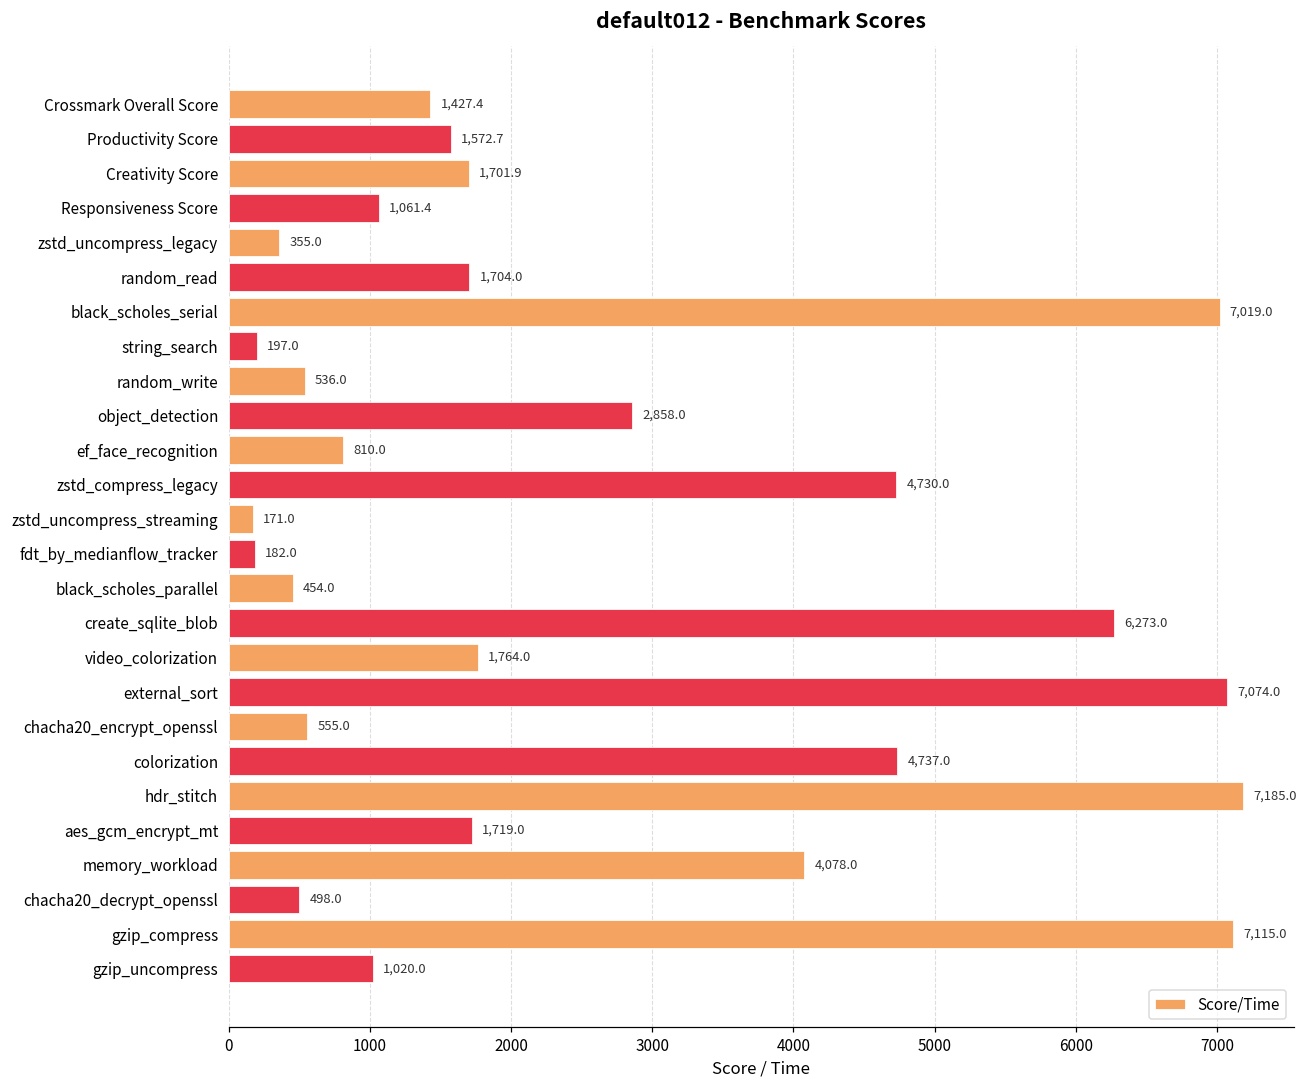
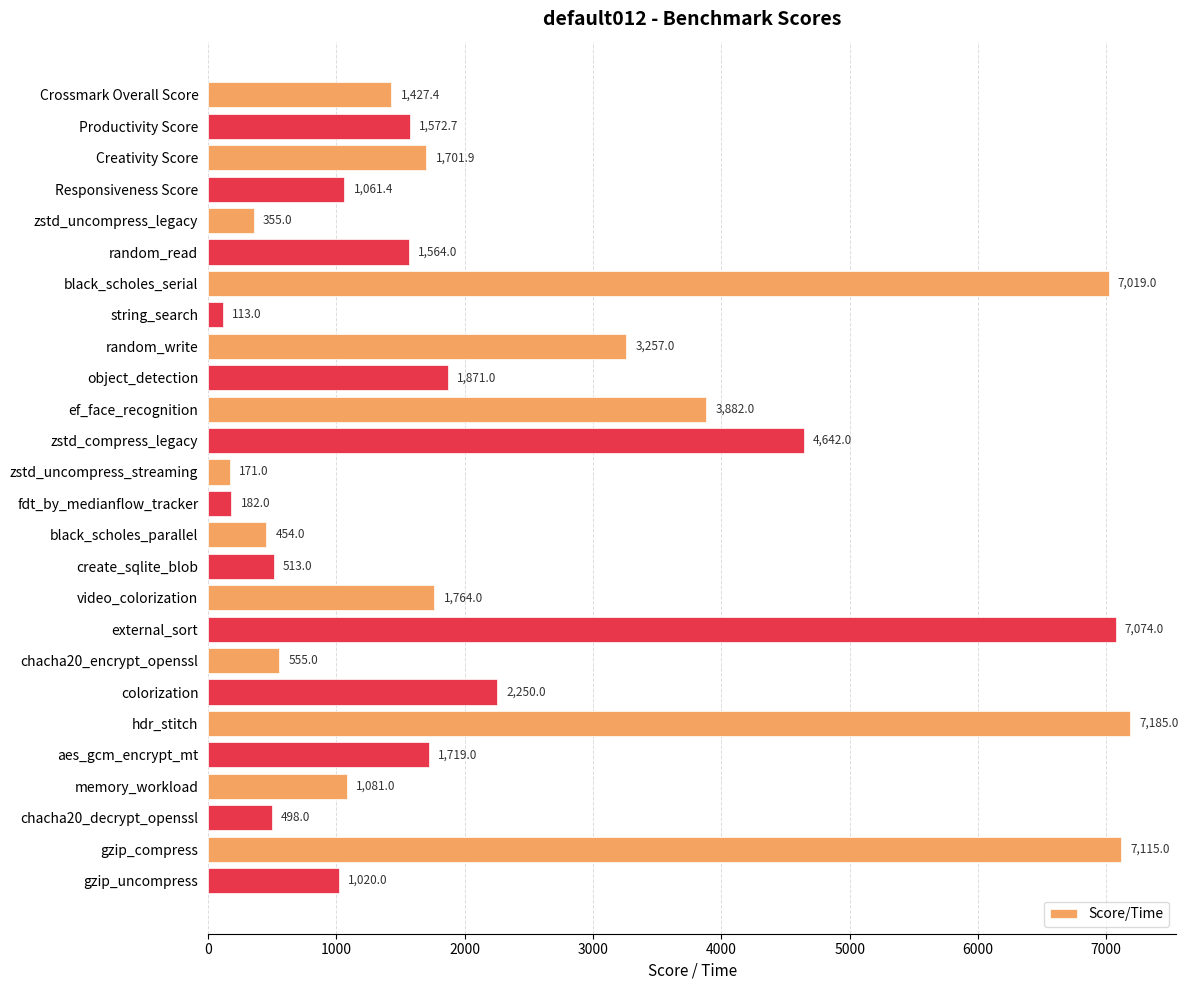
random_read: 1,704.0 -> 1,564.0
string_search: 197.0 -> 113.0
random_write: 536.0 -> 3,257.0
object_detection: 2,858.0 -> 1,871.0
ef_face_recognition: 810.0 -> 3,882.0
zstd_compress_legacy: 4,730.0 -> 4,642.0
create_sqlite_blob: 6,273.0 -> 513.0
colorization: 4,737.0 -> 2,250.0
memory_workload: 4,078.0 -> 1,081.0
